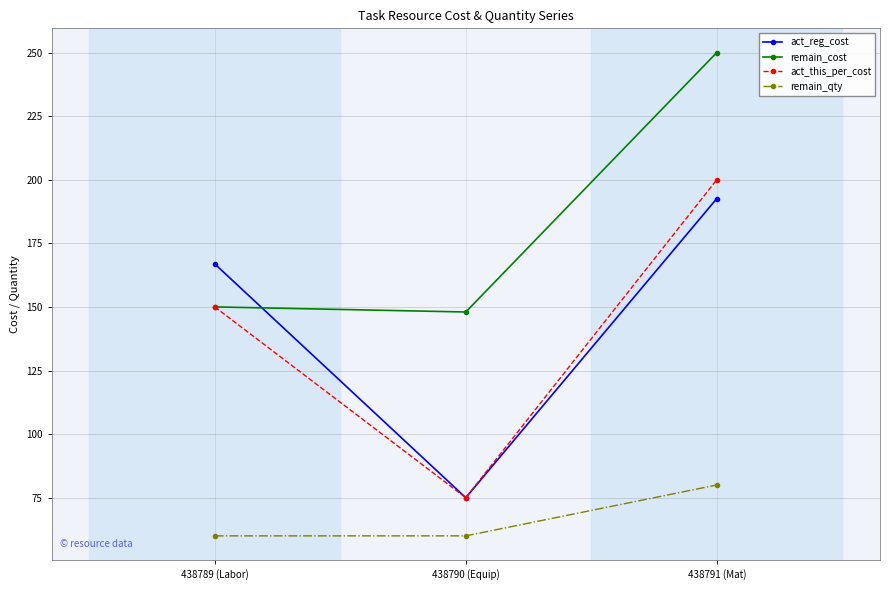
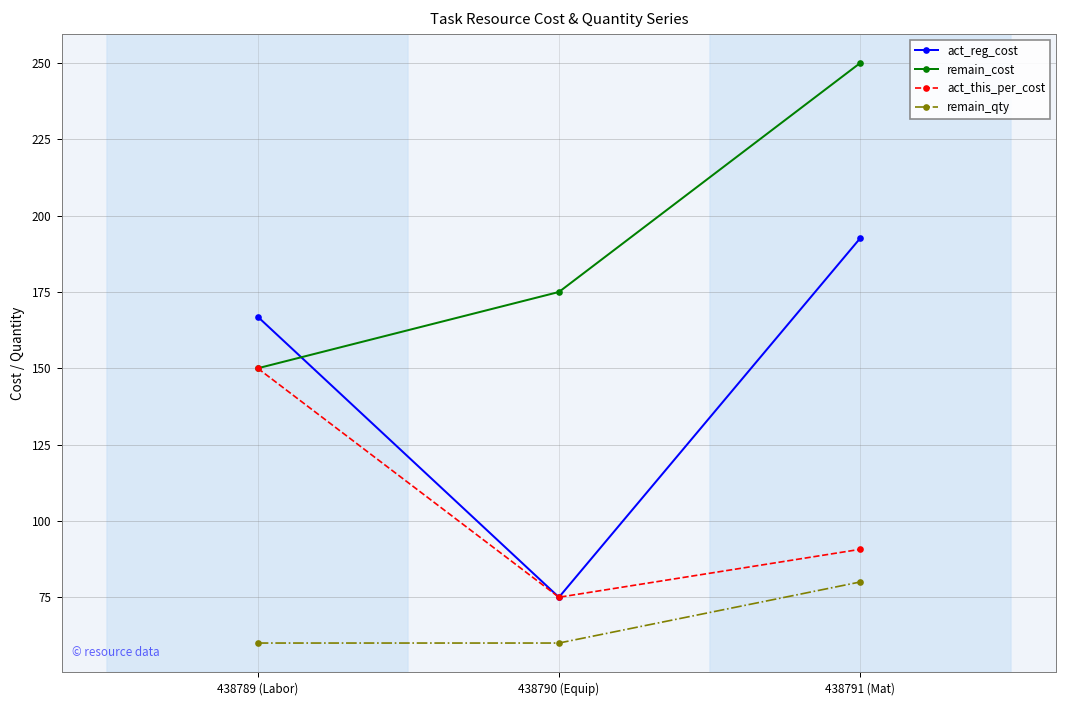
remain_cost, 438790 (Equip): 148 -> 175
act_this_per_cost, 438791 (Mat): 200 -> 91
